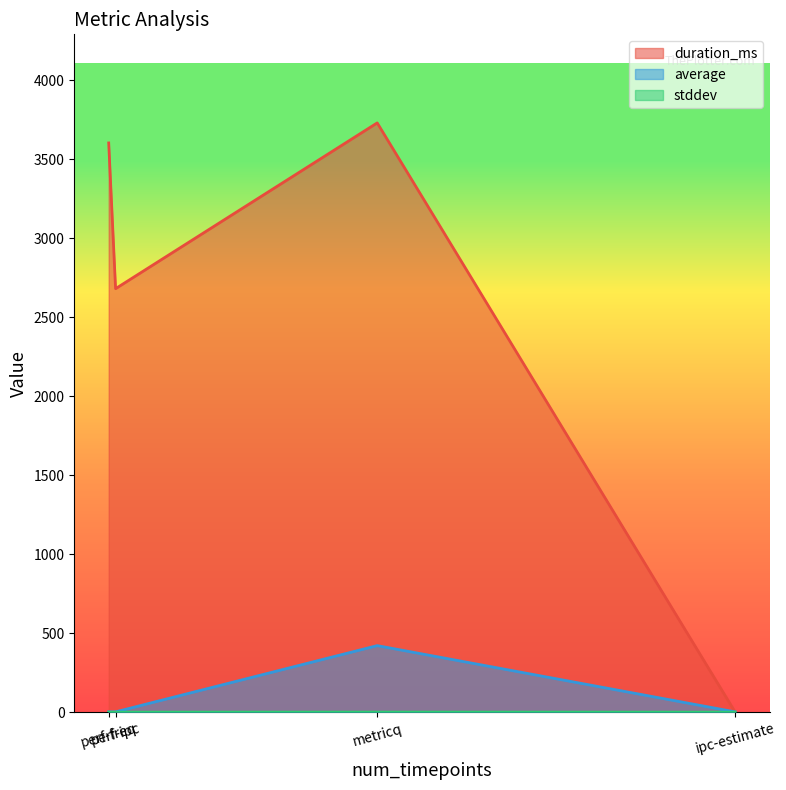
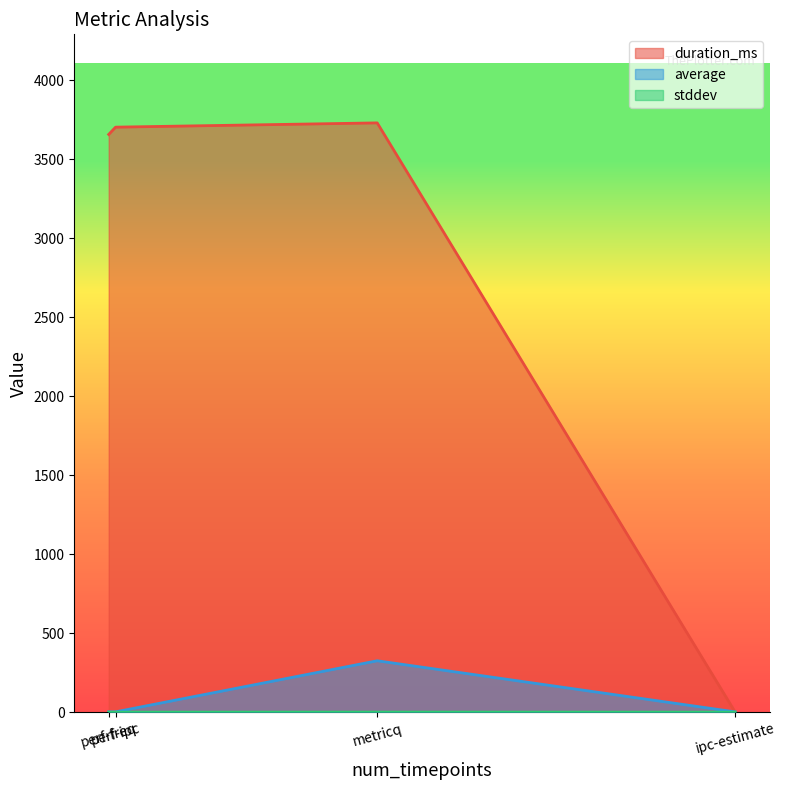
duration_ms, perf-freq: 3600 -> 3660
duration_ms, perf-ipc: 2680 -> 3700
average, metricq: 420 -> 330
